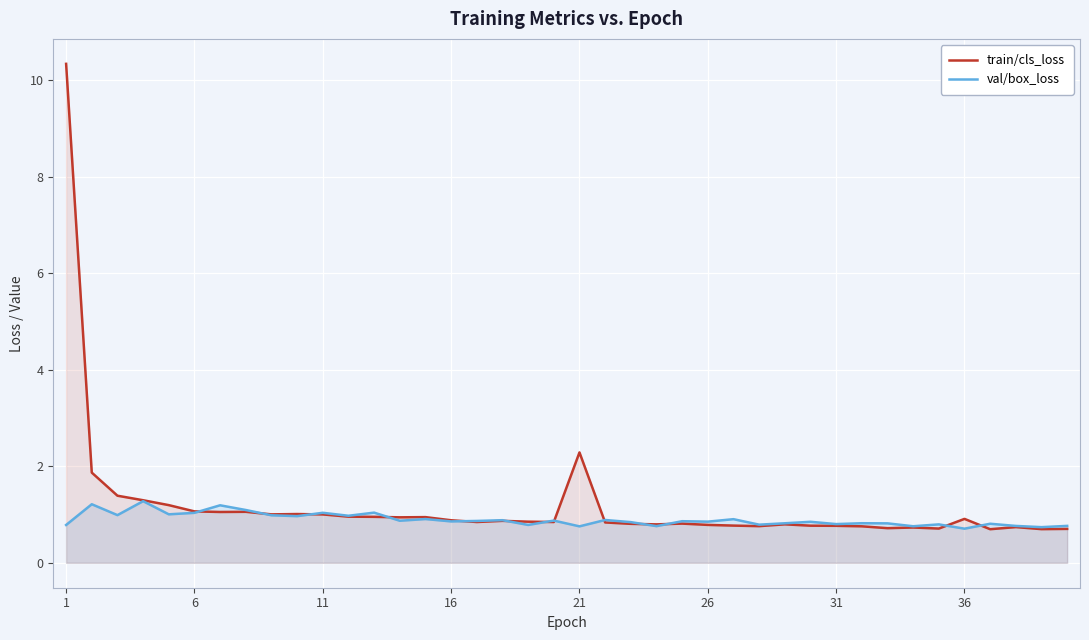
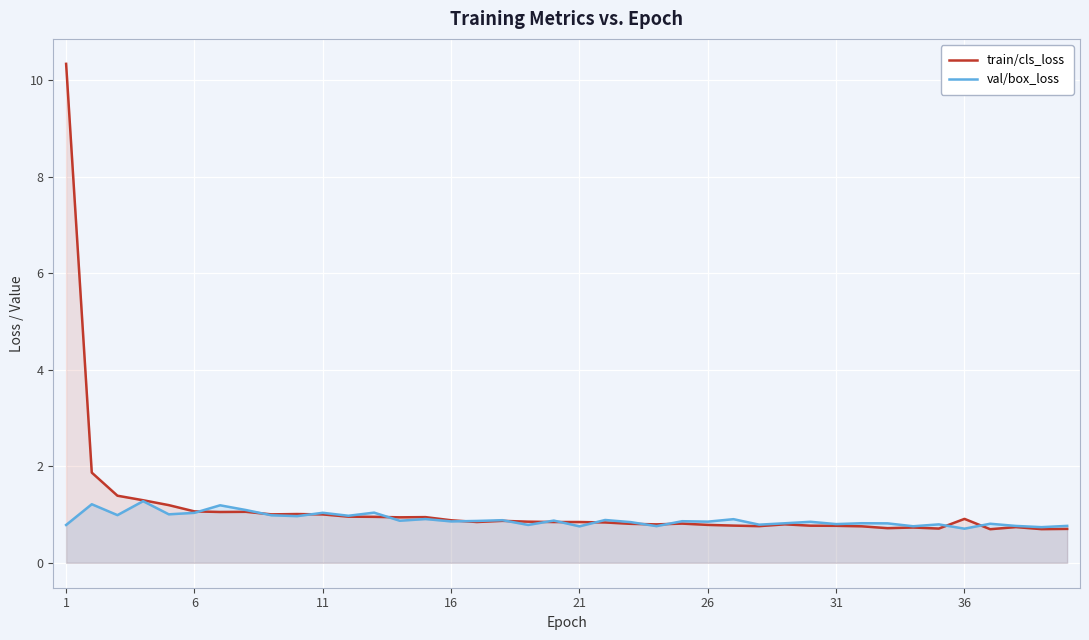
train/cls_loss, 21: 2.3 -> 0.8
